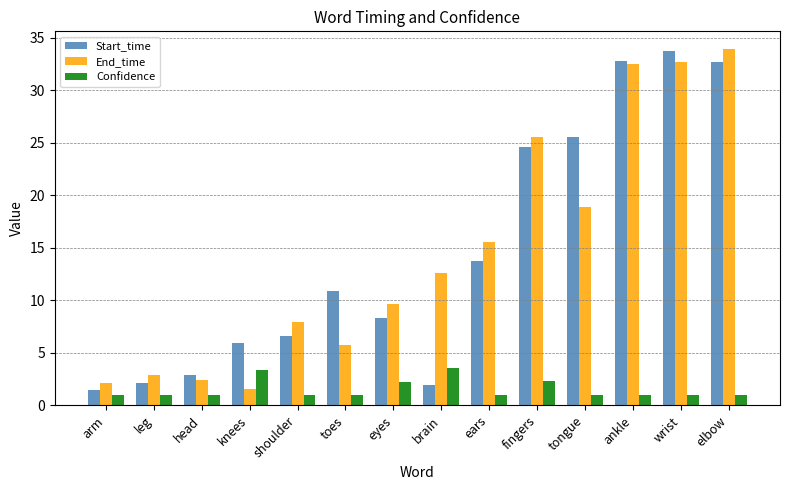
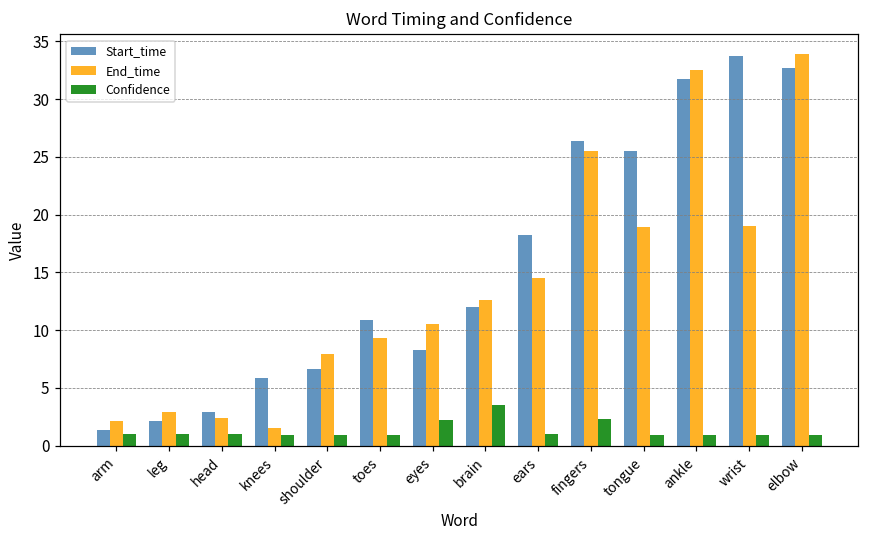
Confidence, knees: 3.4 -> 1.0
End_time, toes: 5.7 -> 9.3
End_time, eyes: 9.6 -> 10.5
Start_time, brain: 1.9 -> 12.0
Start_time, ears: 13.7 -> 18.2
End_time, ears: 15.5 -> 14.5
Start_time, fingers: 24.6 -> 26.4
Start_time, ankle: 32.8 -> 31.7
End_time, wrist: 32.7 -> 19.0
